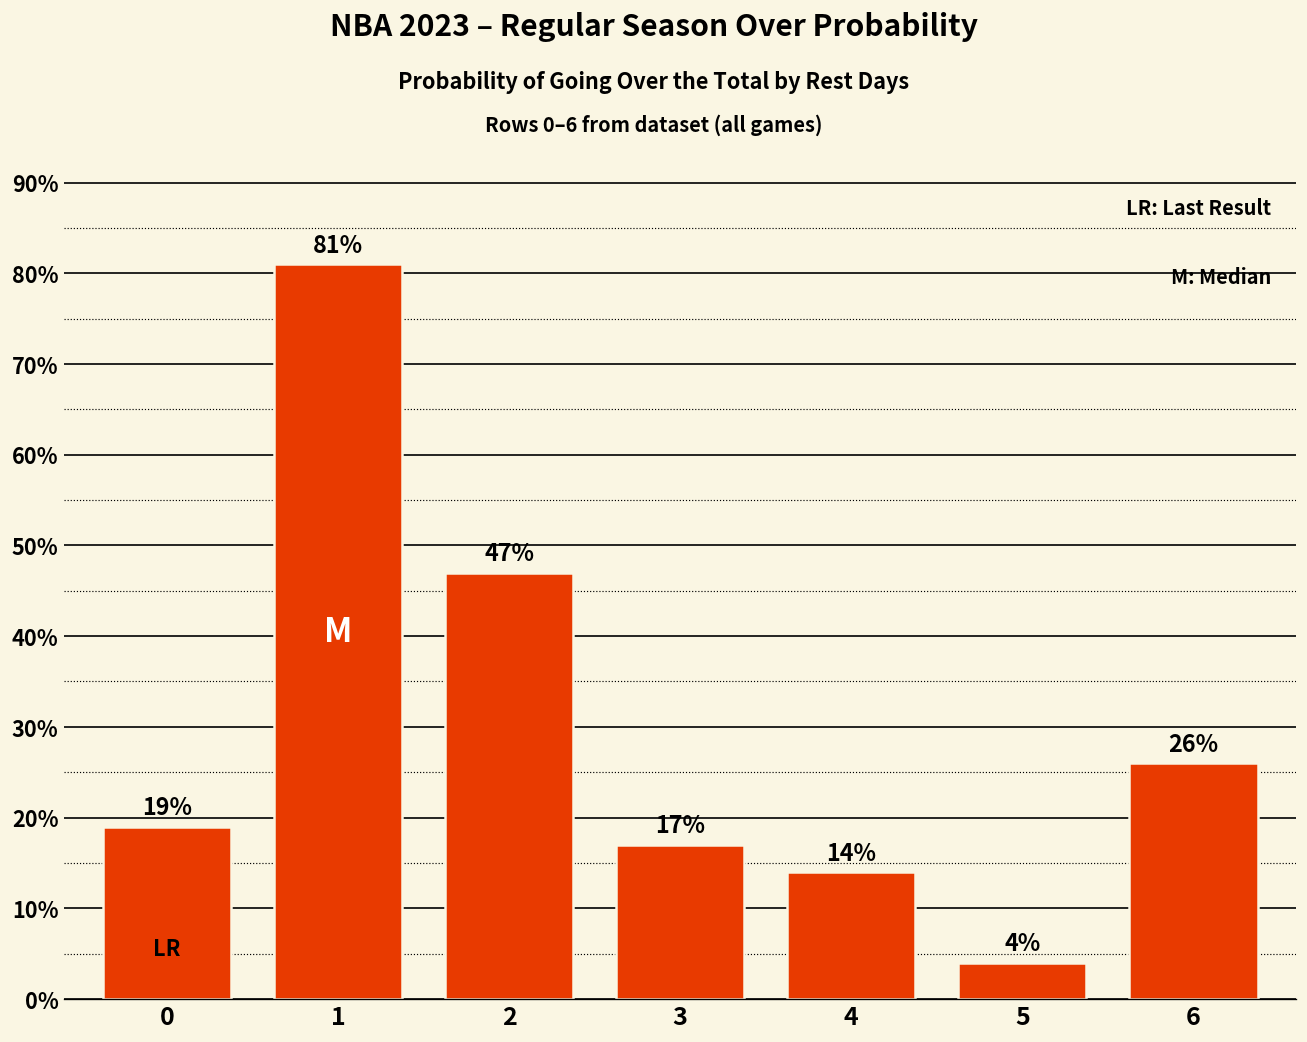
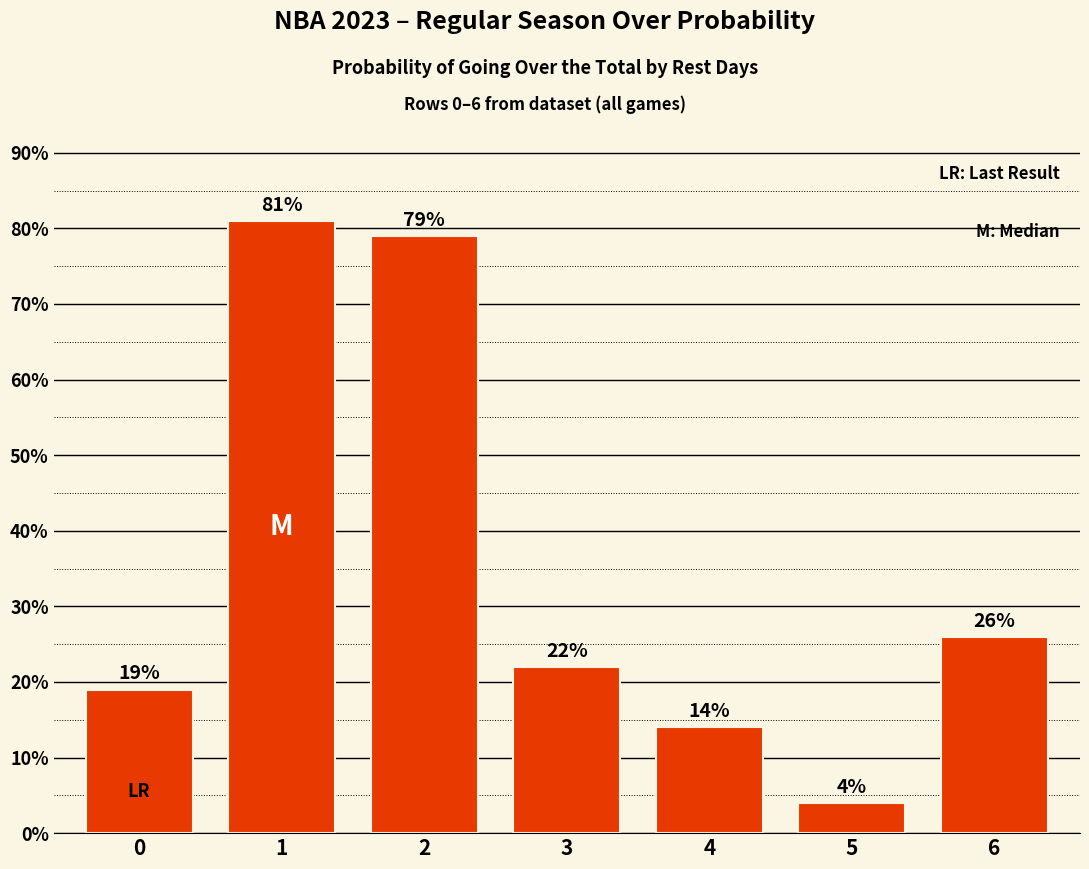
2: 47% -> 79%
3: 17% -> 22%
